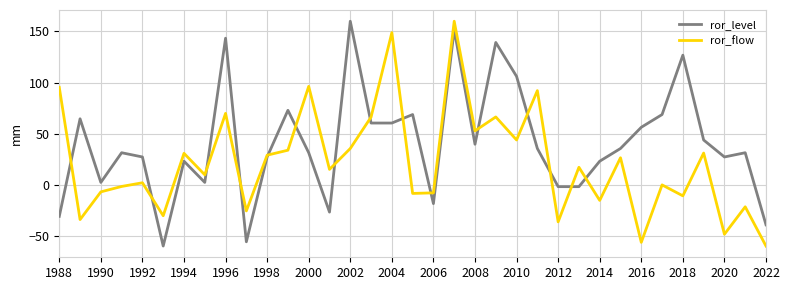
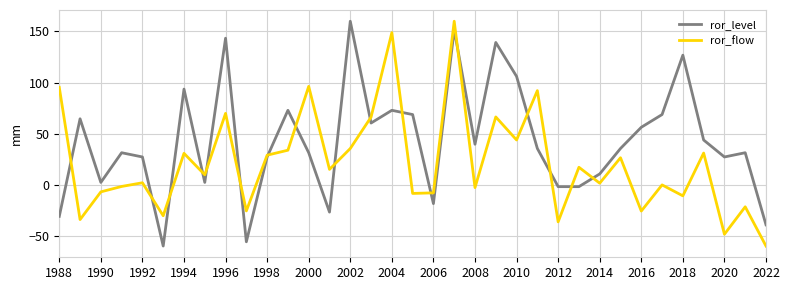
ror_level, 1994: 23 -> 94
ror_level, 2004: 60 -> 73
ror_flow, 2008: 53 -> -3
ror_level, 2014: 23 -> 11
ror_flow, 2014: -15 -> 2
ror_flow, 2016: -56 -> -26
